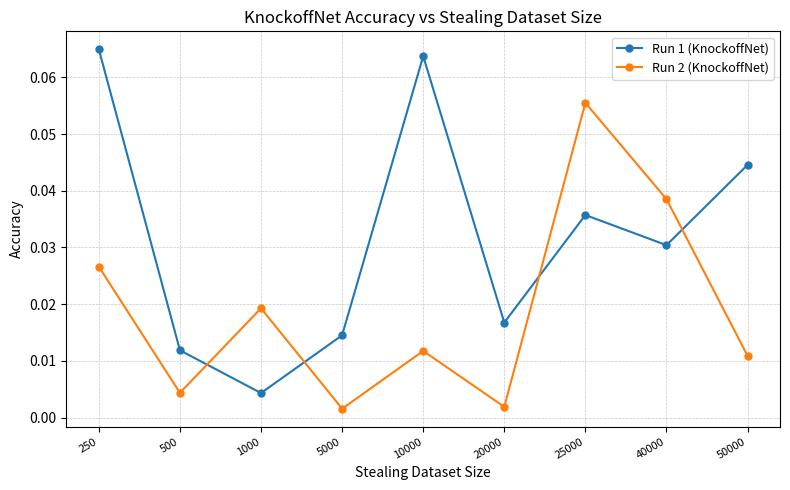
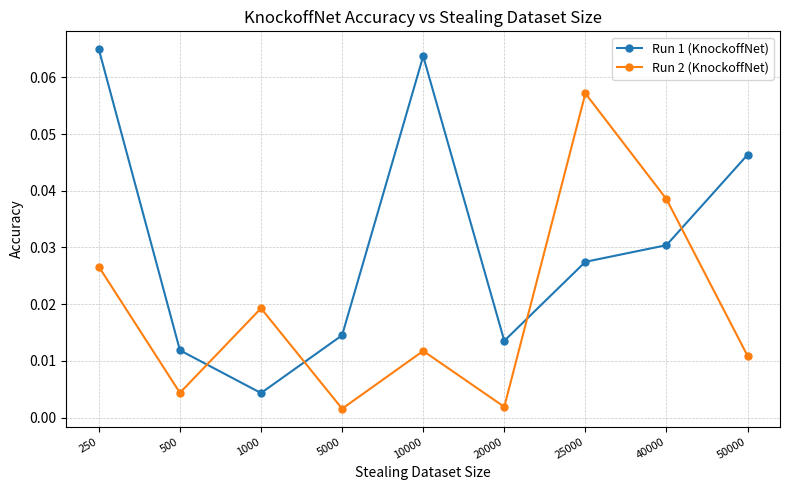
Run 1 (KnockoffNet), 20000: 0.017 -> 0.014
Run 1 (KnockoffNet), 25000: 0.036 -> 0.027
Run 2 (KnockoffNet), 25000: 0.055 -> 0.057
Run 1 (KnockoffNet), 50000: 0.045 -> 0.046
